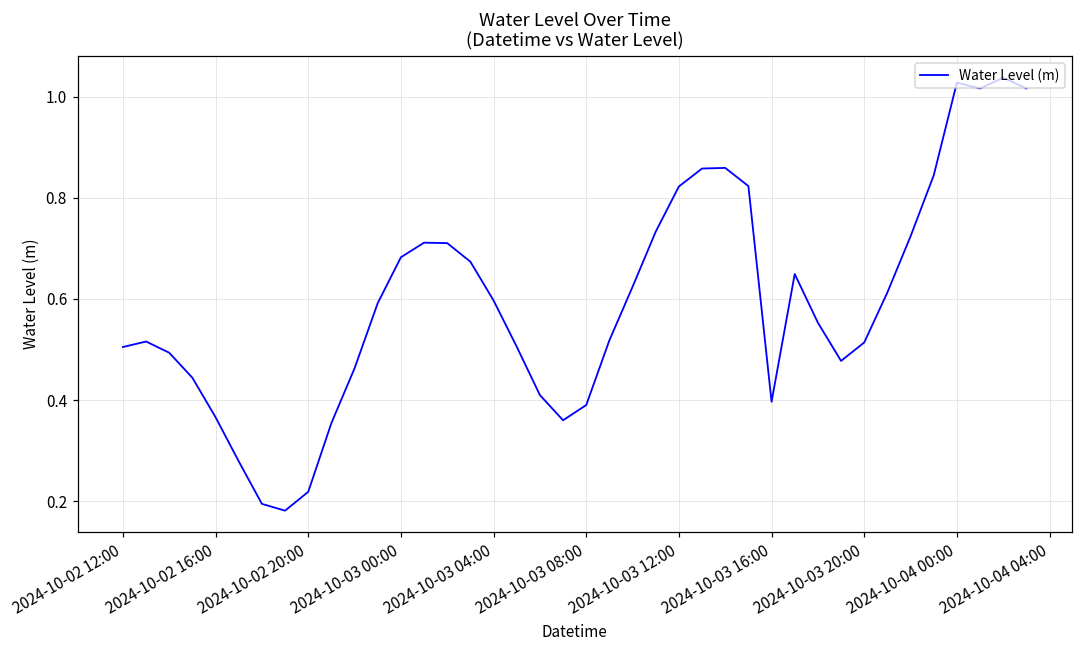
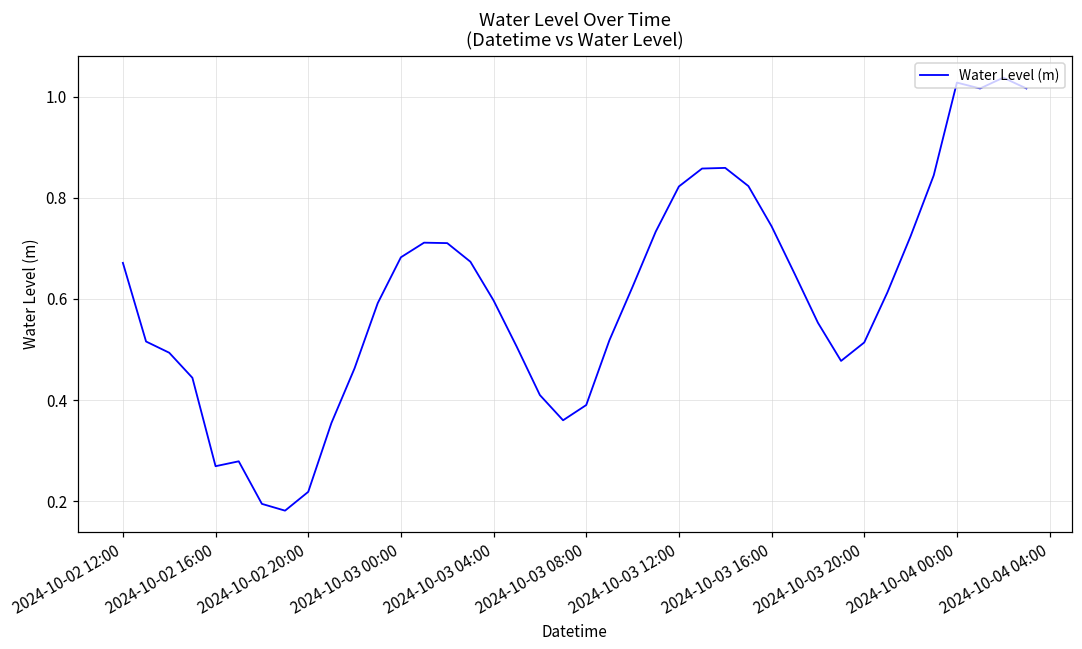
2024-10-02 12:00: 0.50 -> 0.67
2024-10-02 16:00: 0.37 -> 0.27
2024-10-03 16:00: 0.40 -> 0.74
